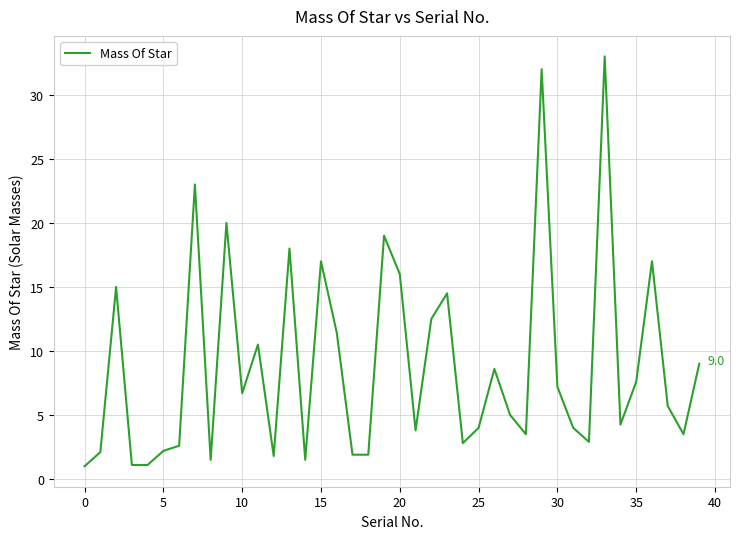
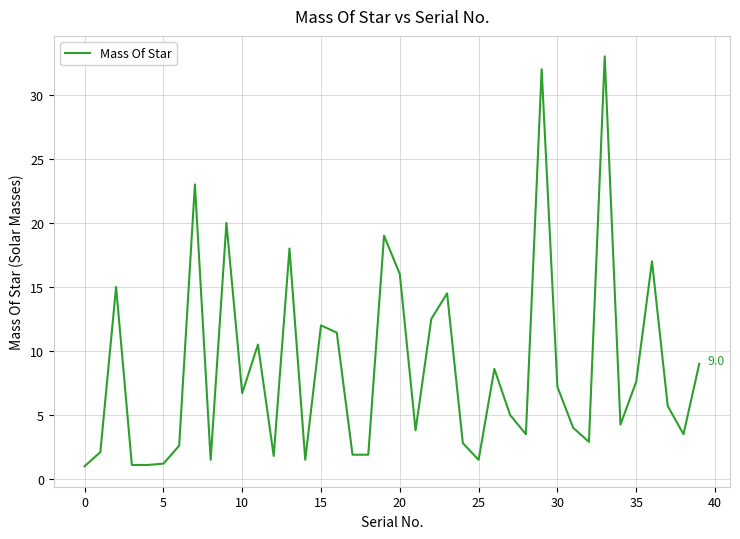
5: 2.2 -> 1.2
15: 17 -> 12
25: 4.0 -> 1.5
